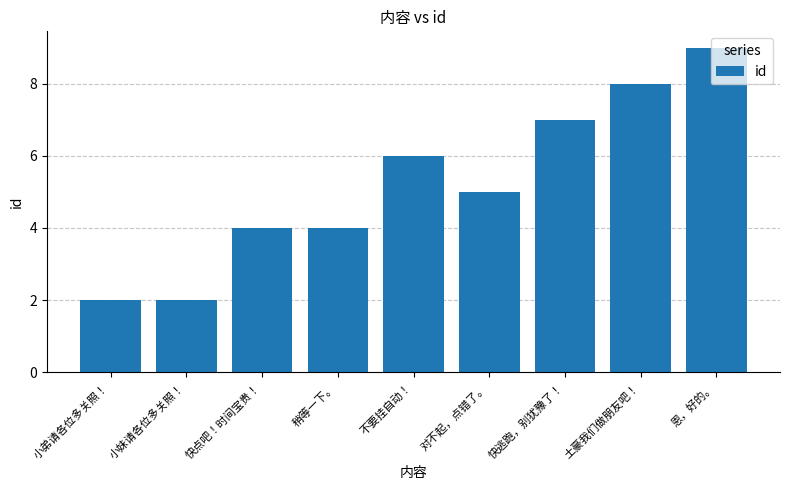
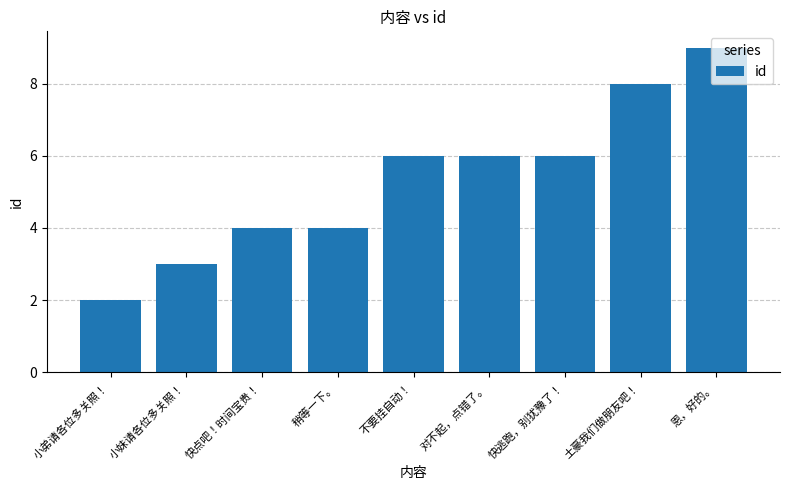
小妹请各位多关照！: 2 -> 3
对不起，点错了。: 5 -> 6
快逃跑，别犹豫了！: 7 -> 6
